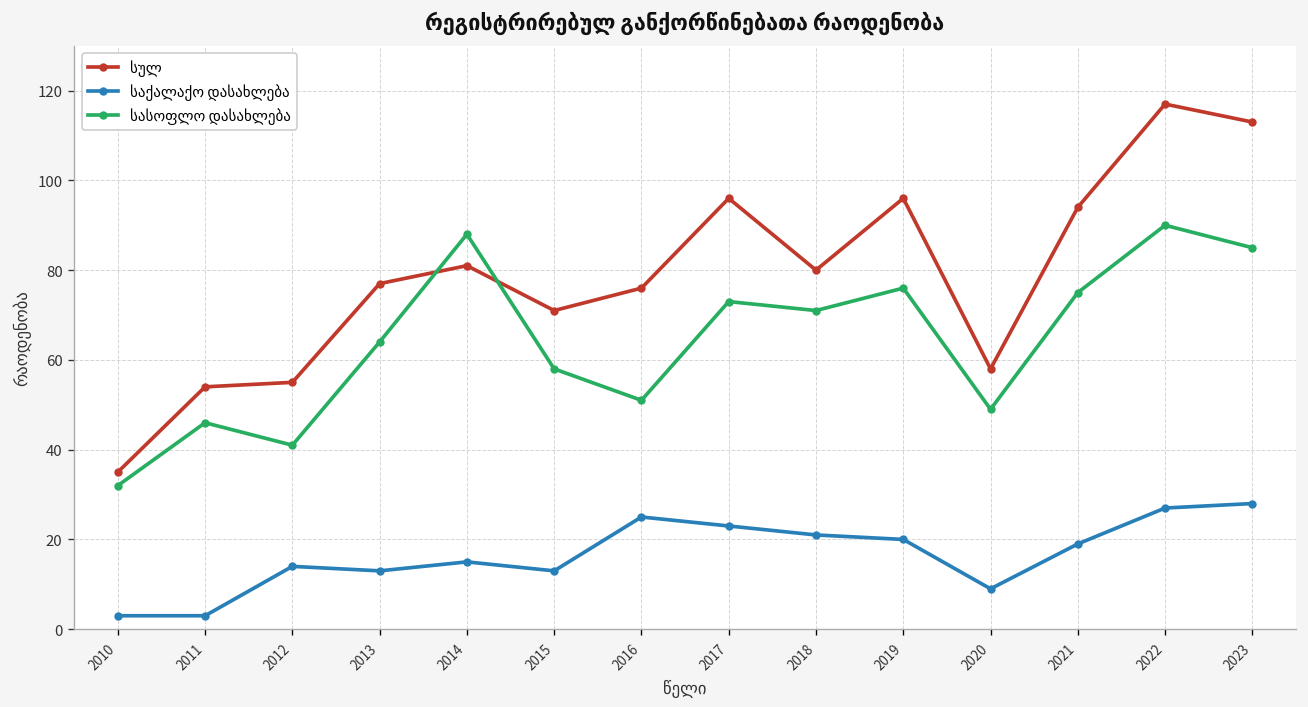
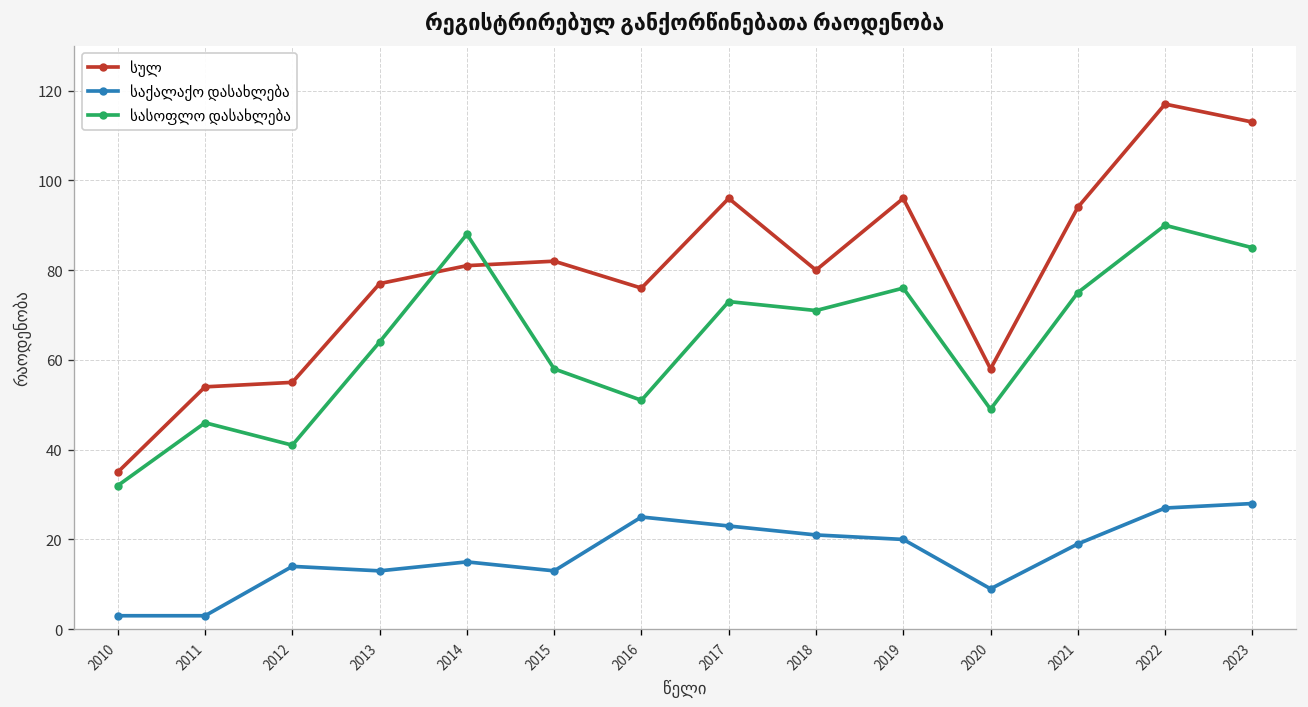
სულ, 2015: 71 -> 82
